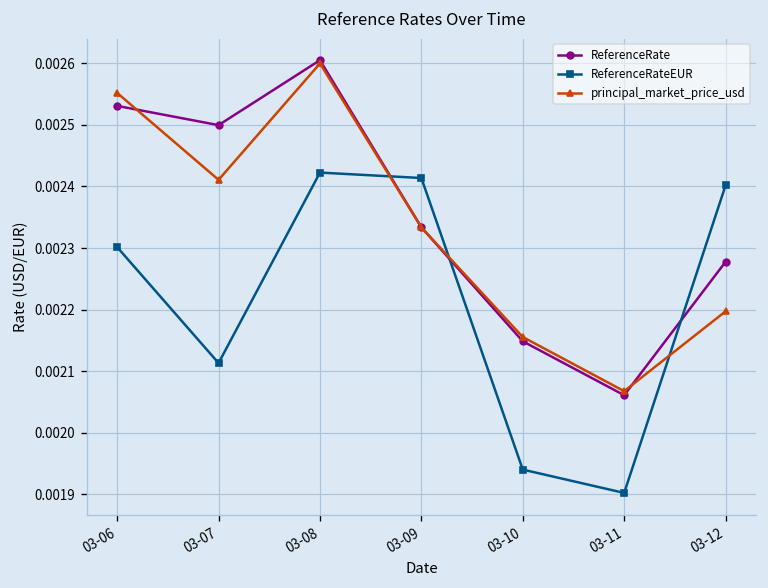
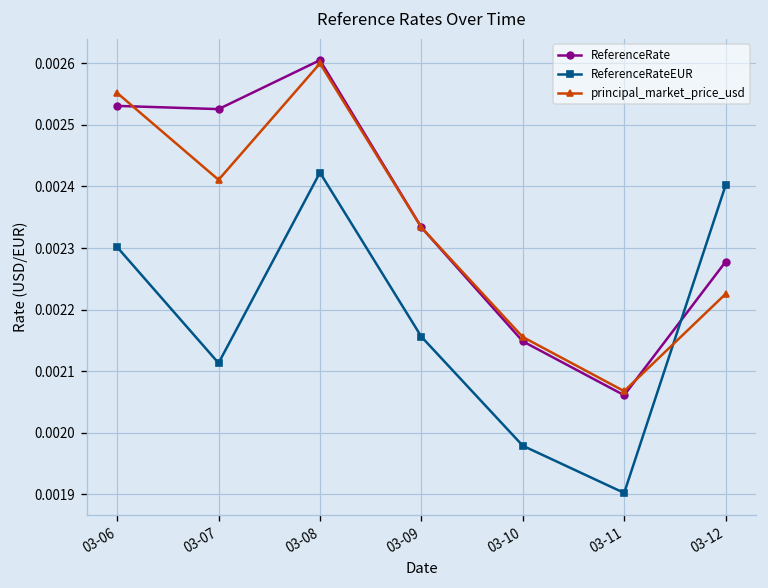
ReferenceRate, 03-07: 0.00250 -> 0.00253
ReferenceRateEUR, 03-09: 0.00241 -> 0.00216
ReferenceRateEUR, 03-10: 0.00194 -> 0.00198
principal_market_price_usd, 03-12: 0.00220 -> 0.00223
